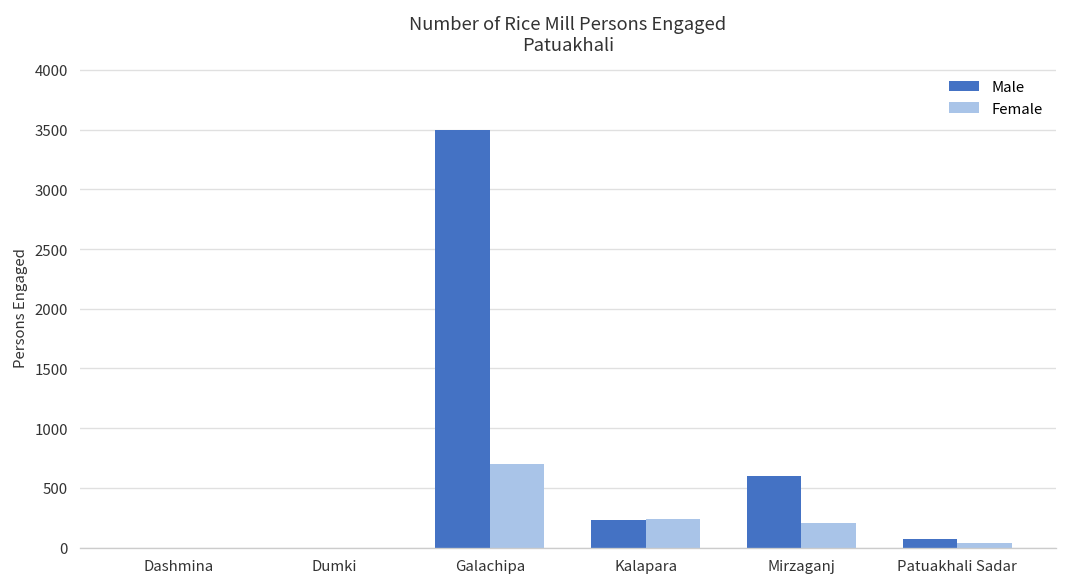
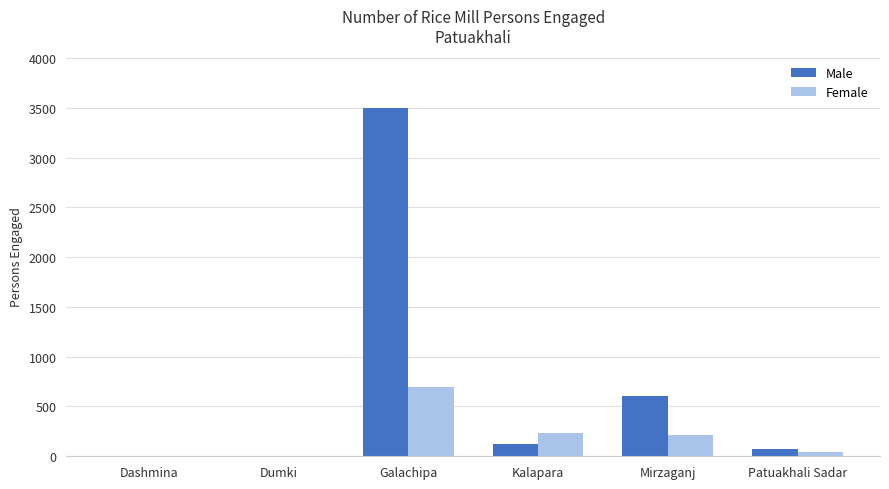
Male, Kalapara: 200 -> 100
